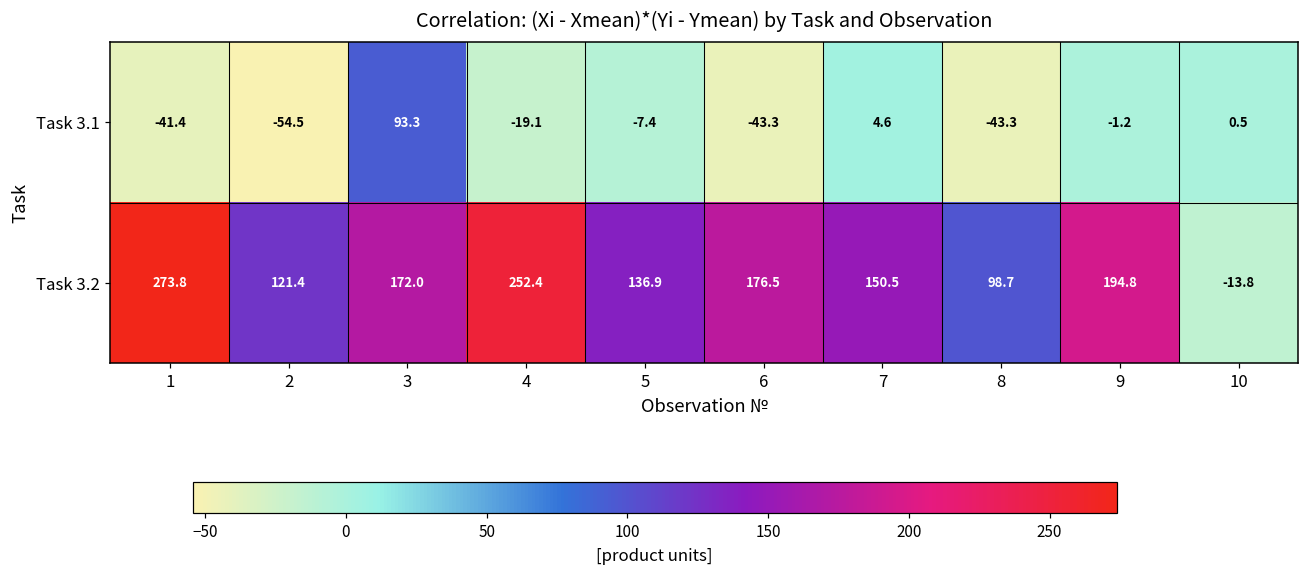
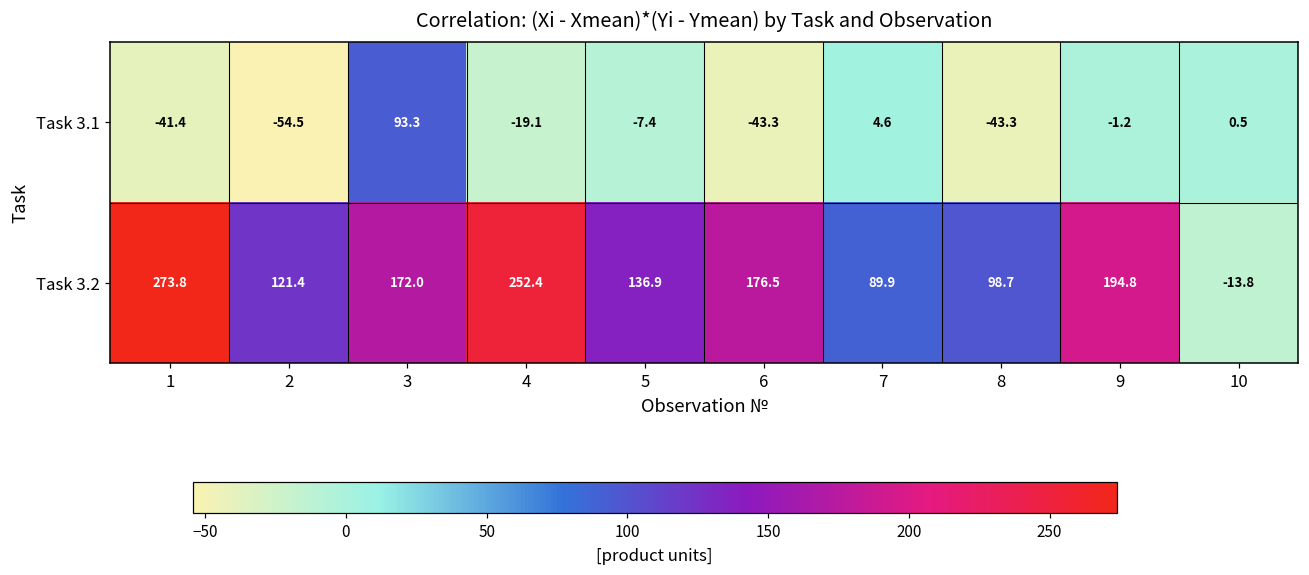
Task 3.2, 7: 150.5 -> 89.9
